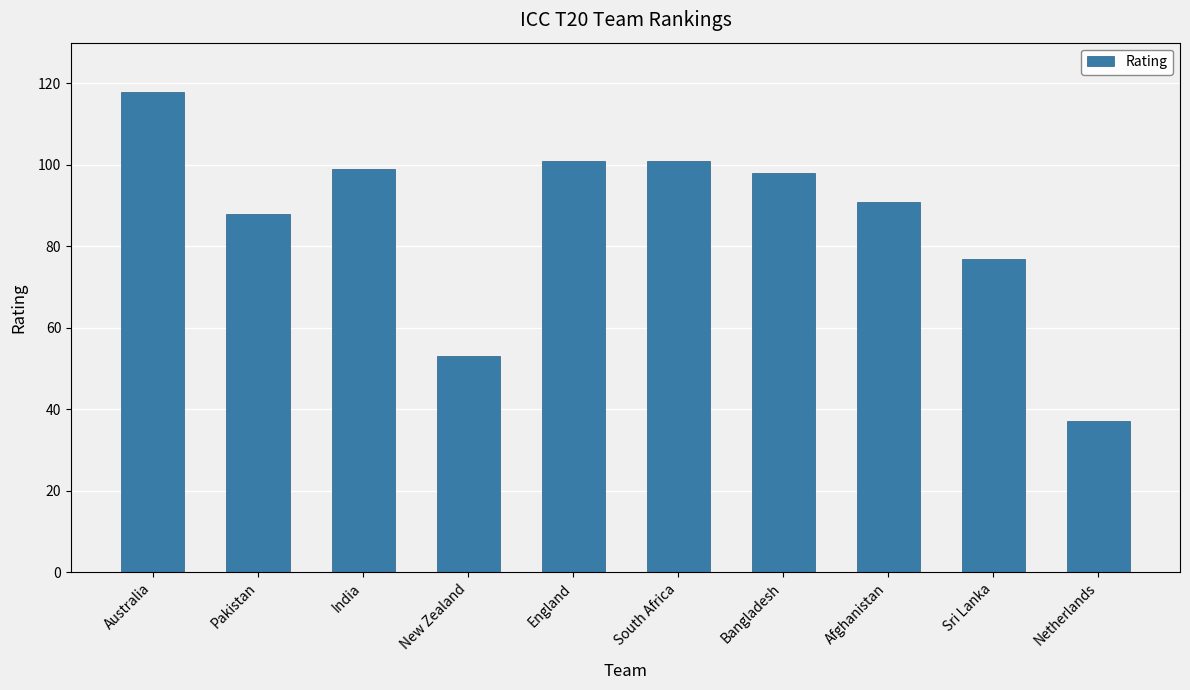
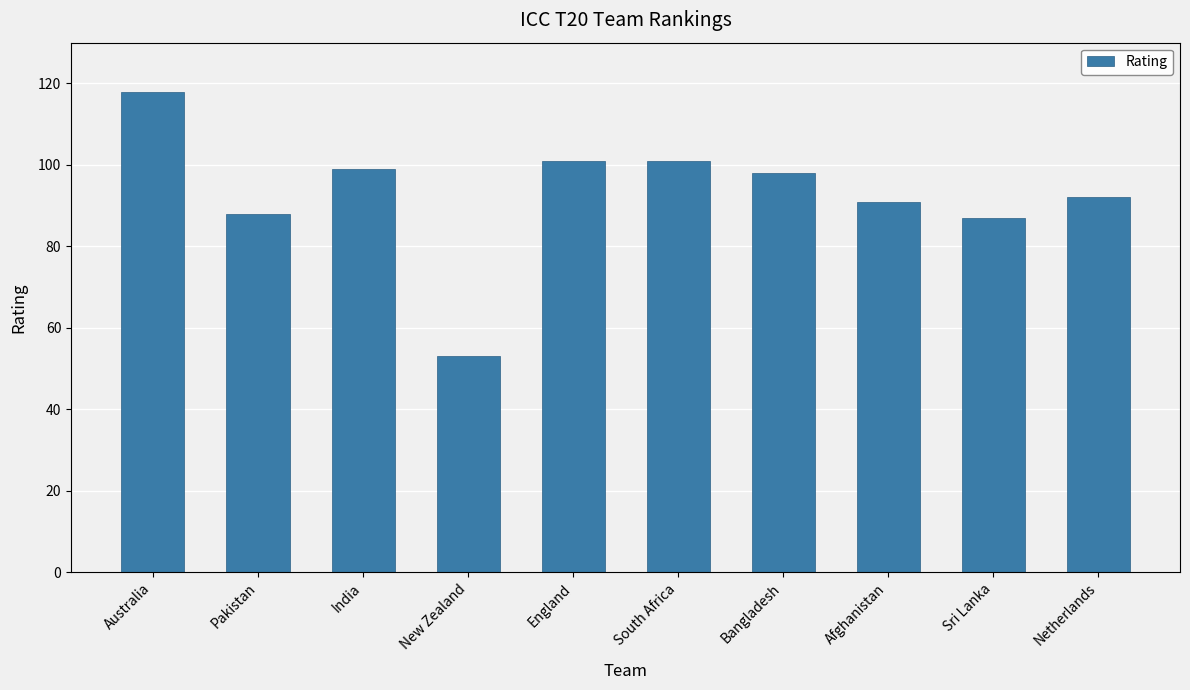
Sri Lanka: 77 -> 87
Netherlands: 37 -> 92
